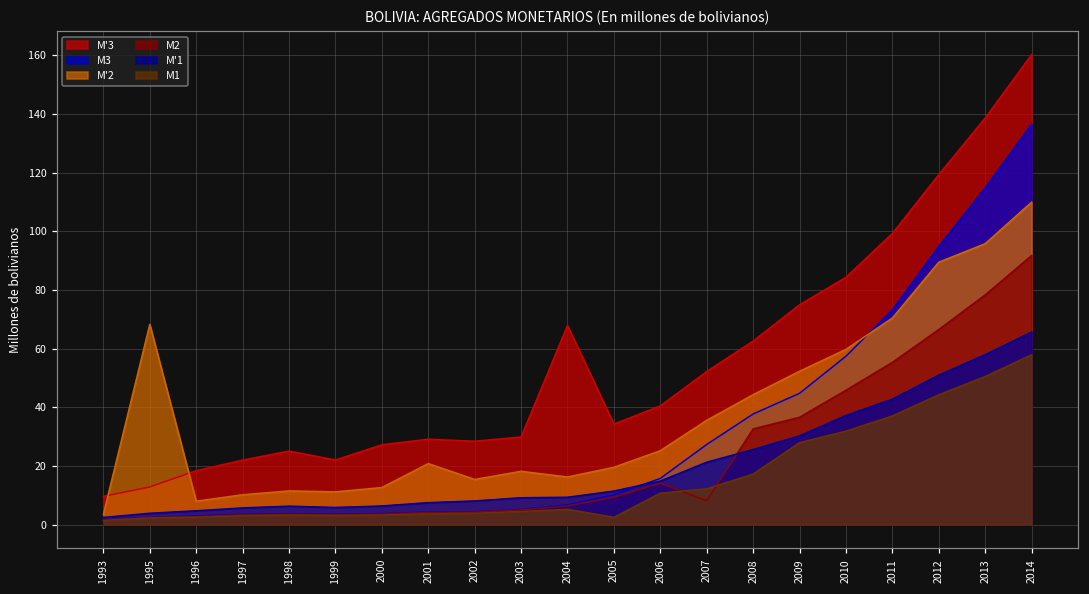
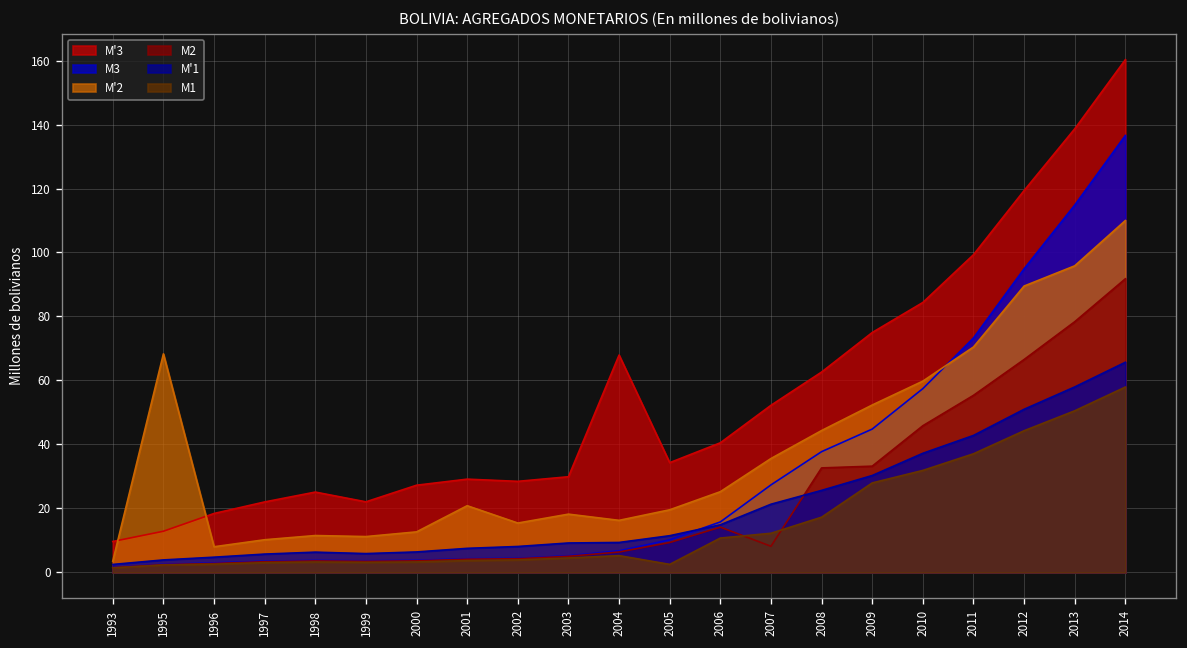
M2, 2009: 37 -> 33
